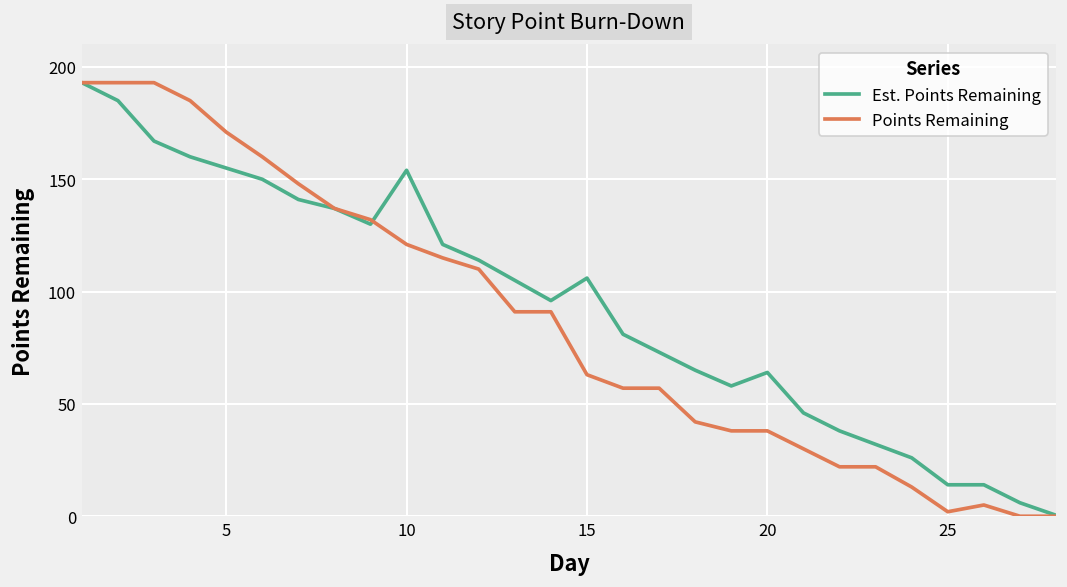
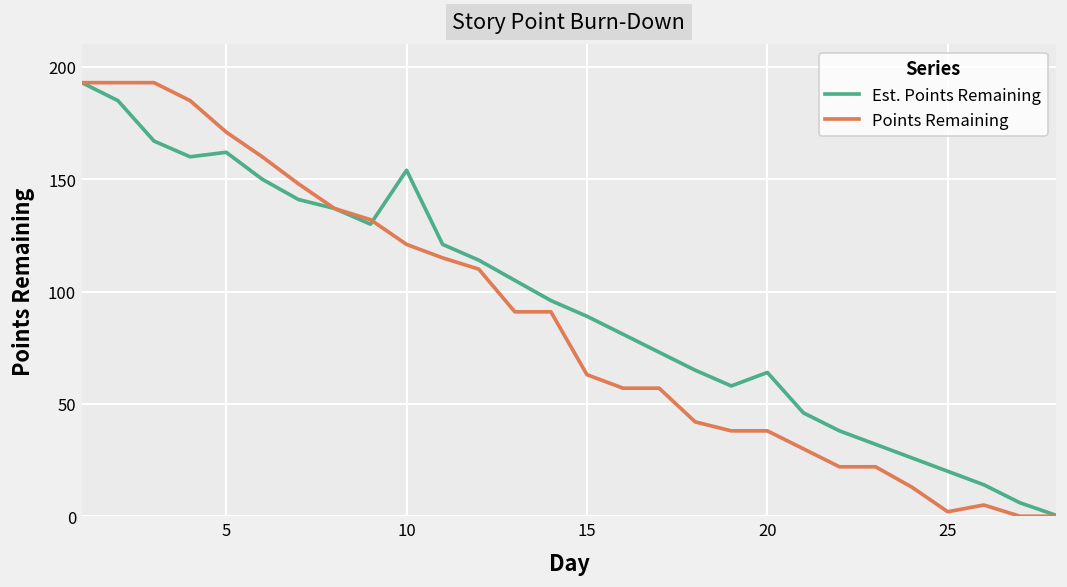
Est. Points Remaining, 5: 155 -> 162
Est. Points Remaining, 15: 106 -> 89
Est. Points Remaining, 25: 14 -> 20
